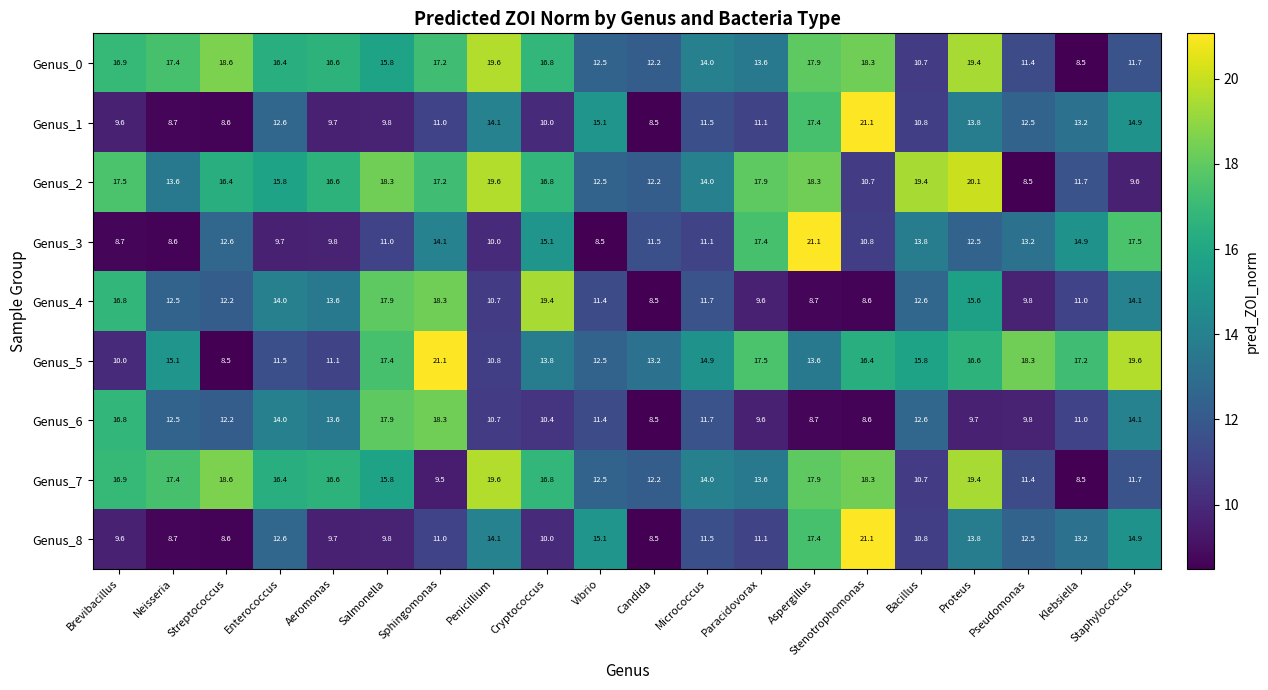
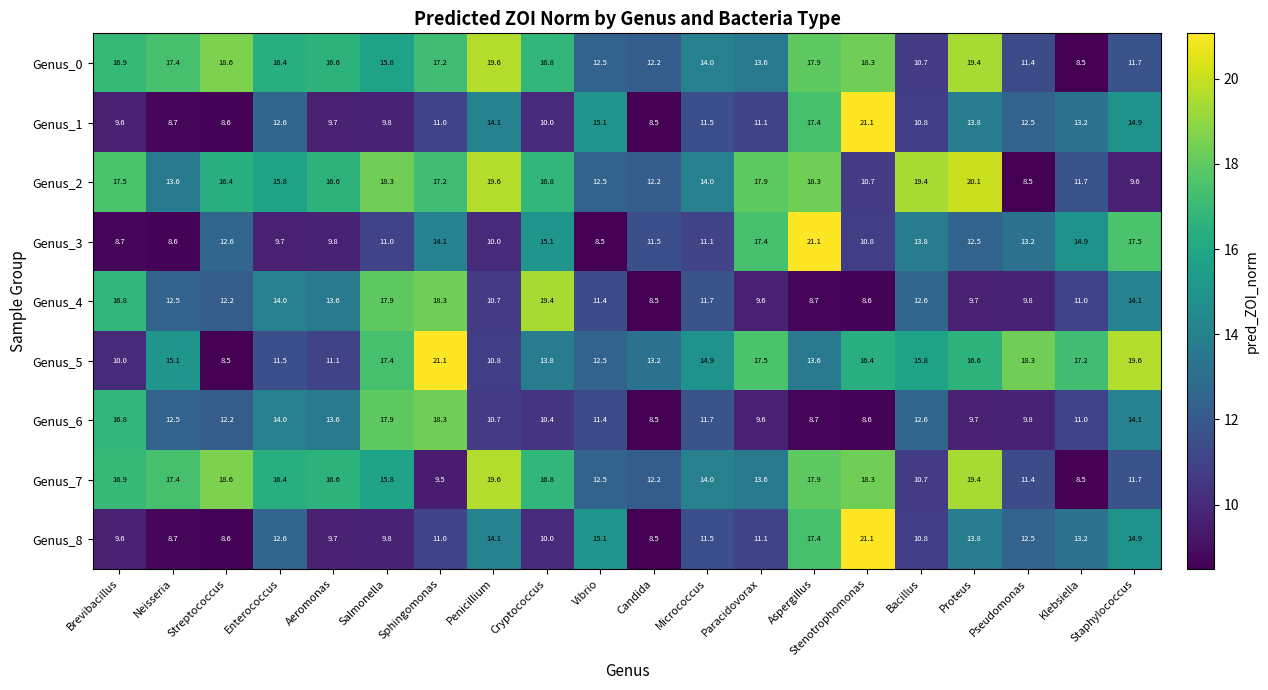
Genus_4, Proteus: 15.6 -> 9.7
